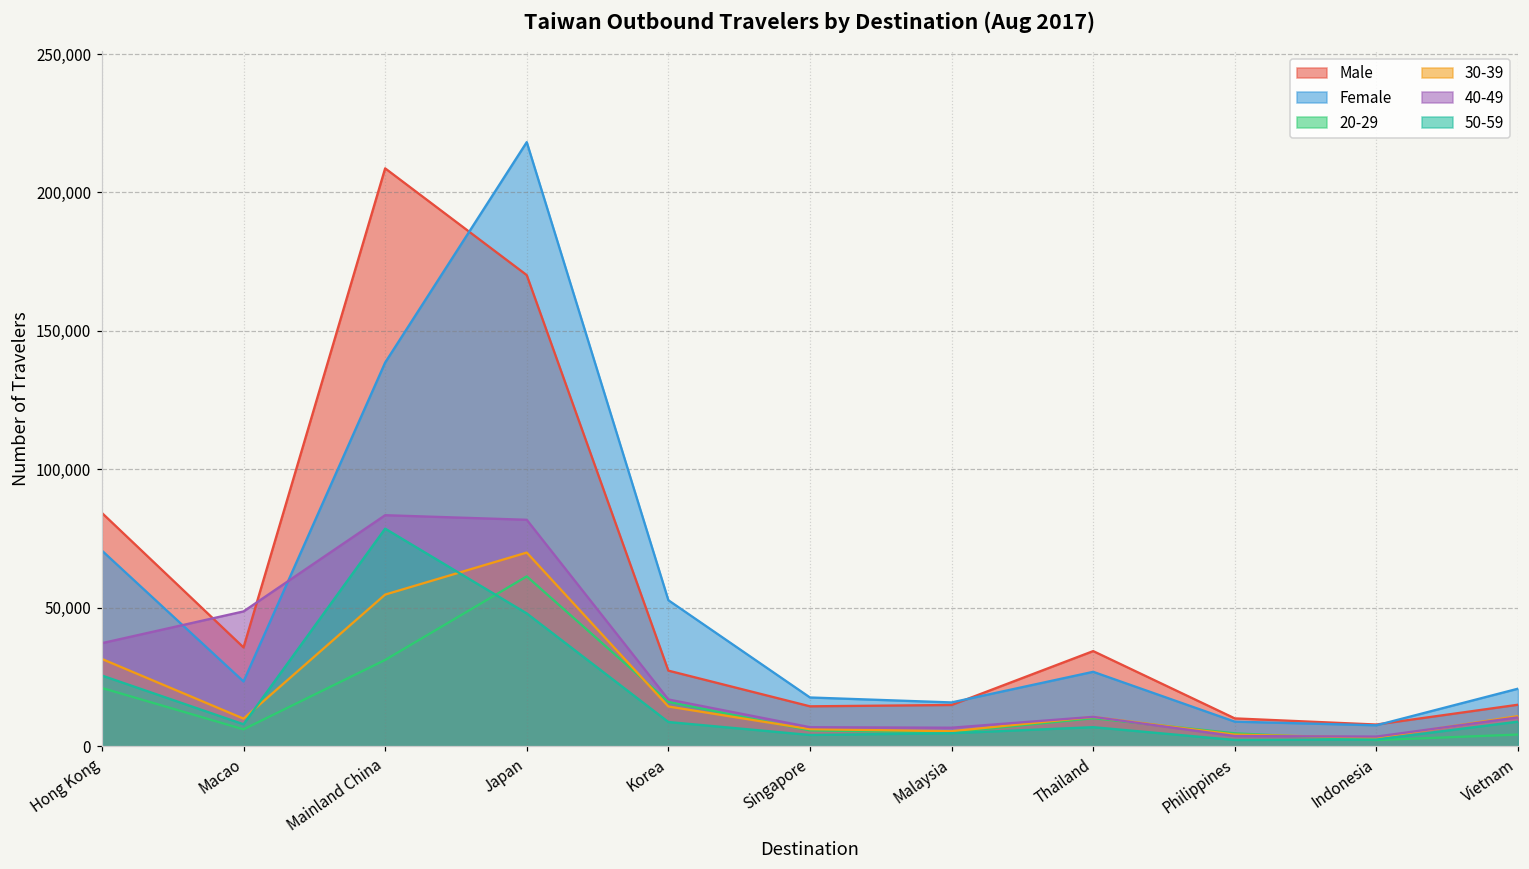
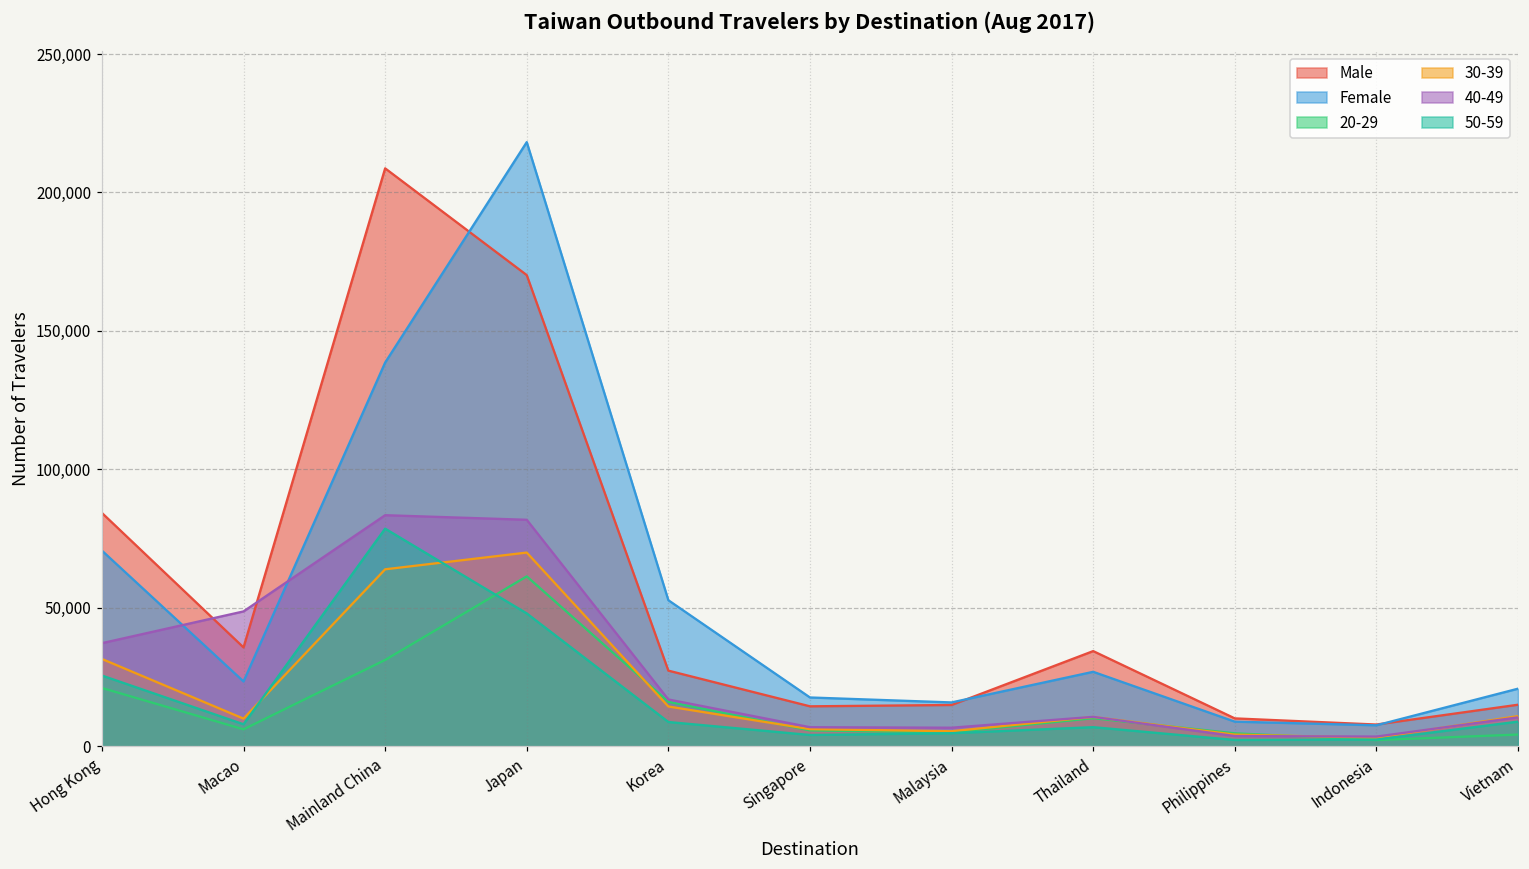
30-39, Mainland China: 55,000 -> 64,000
